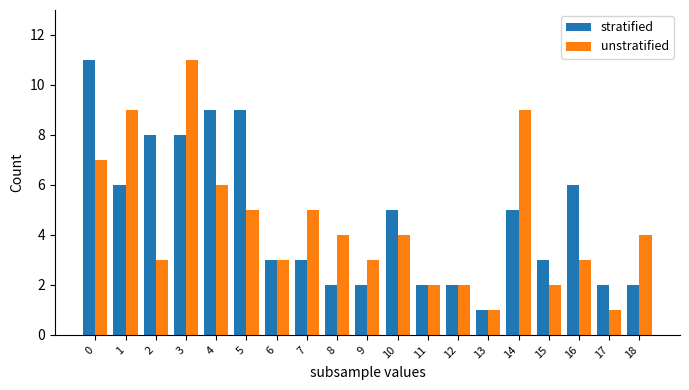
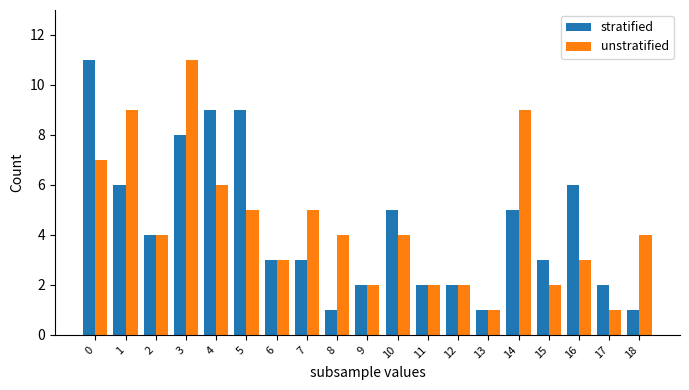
stratified, 2: 8 -> 4
unstratified, 2: 3 -> 4
stratified, 8: 2 -> 1
unstratified, 9: 3 -> 2
stratified, 18: 2 -> 1
